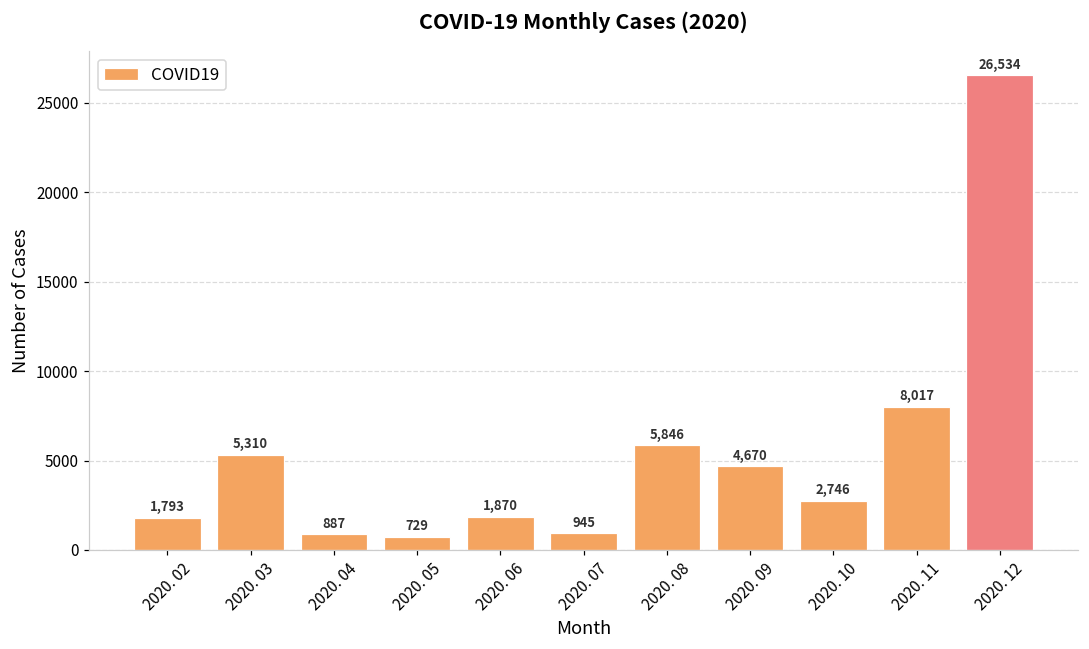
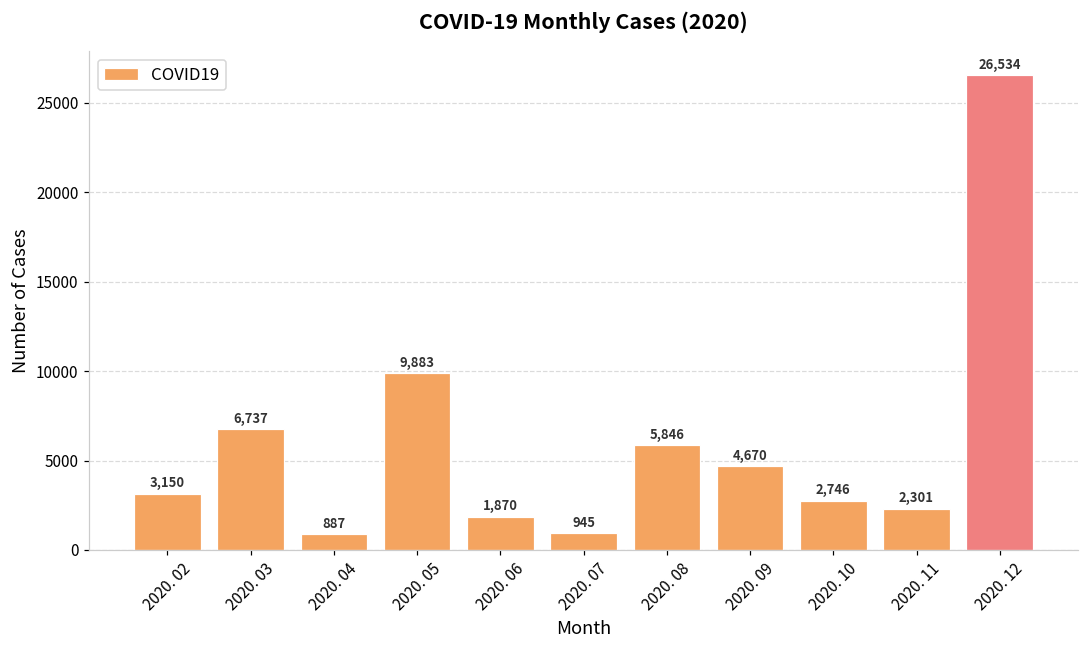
2020. 02: 1,793 -> 3,150
2020. 03: 5,310 -> 6,737
2020. 05: 729 -> 9,883
2020. 11: 8,017 -> 2,301
